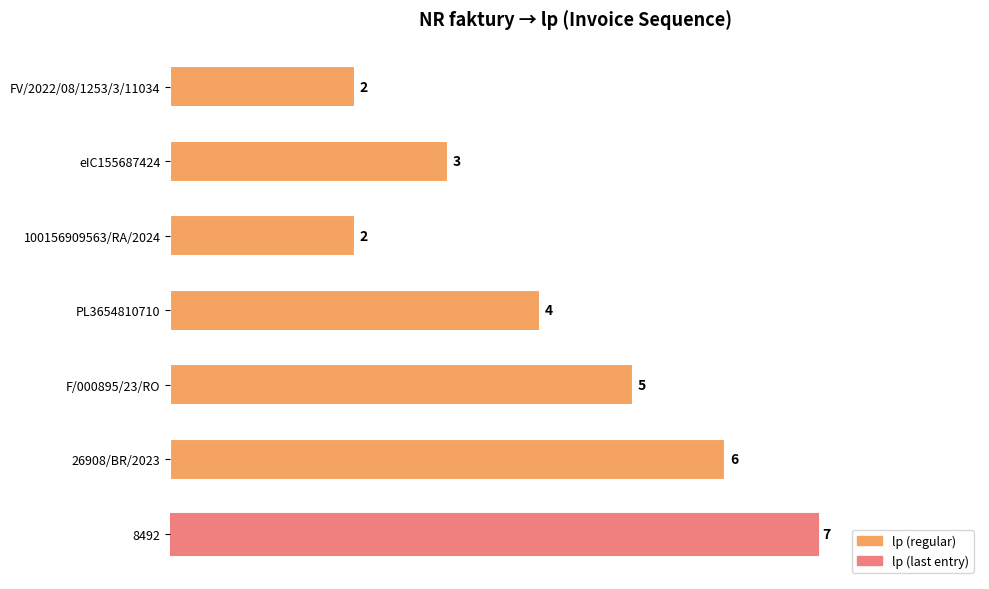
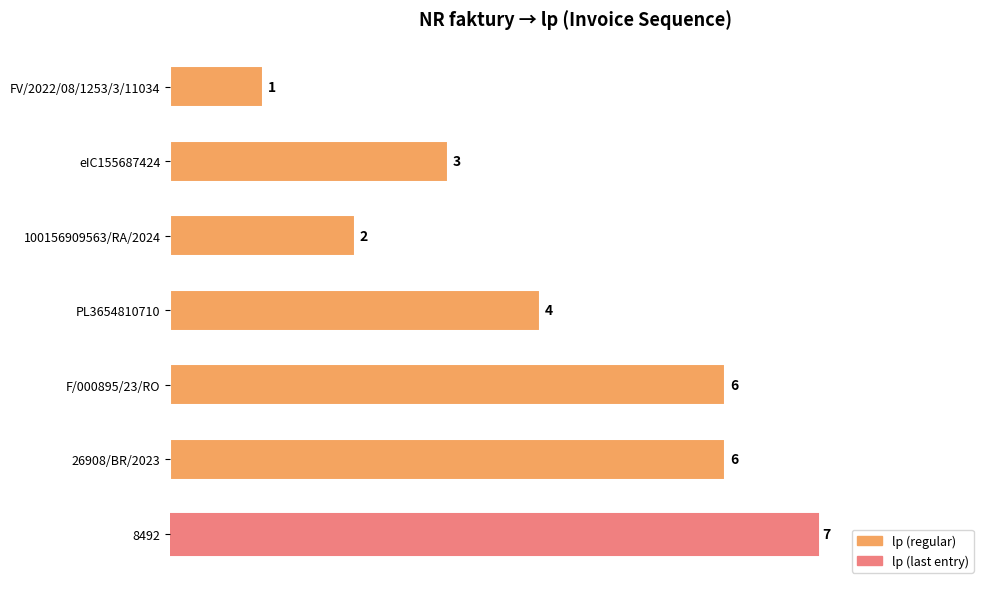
FV/2022/08/1253/3/11034: 2 -> 1
F/000895/23/RO: 5 -> 6
